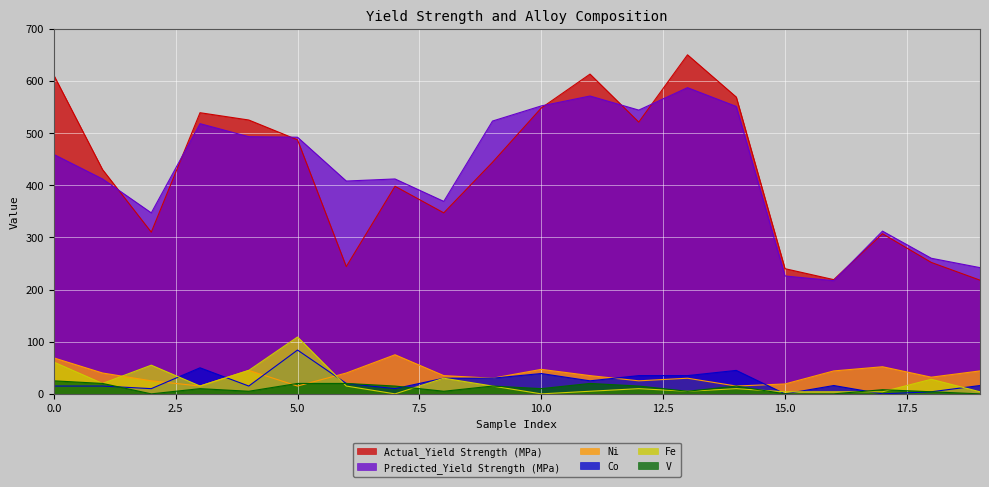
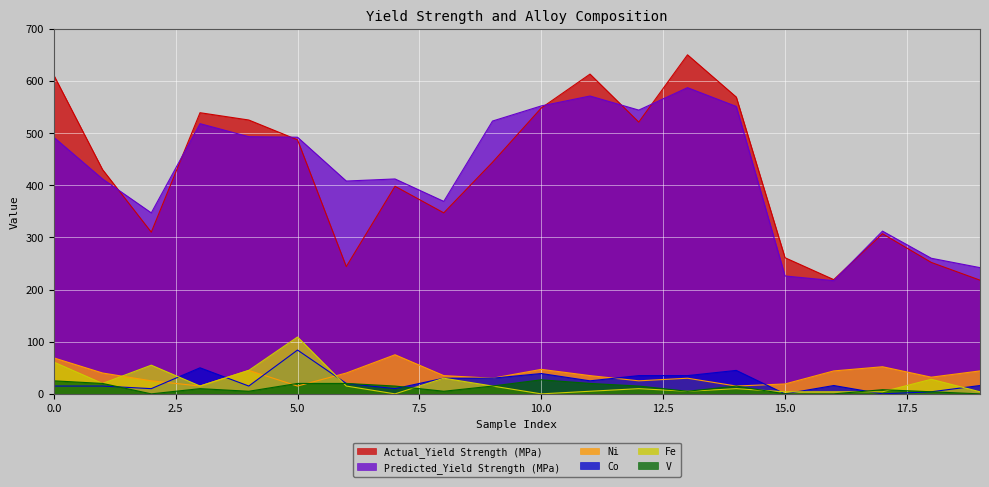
Predicted_Yield Strength (MPa), 0.0: 460 -> 490
V, 10.0: 10 -> 30
Actual_Yield Strength (MPa), 15.0: 240 -> 260
